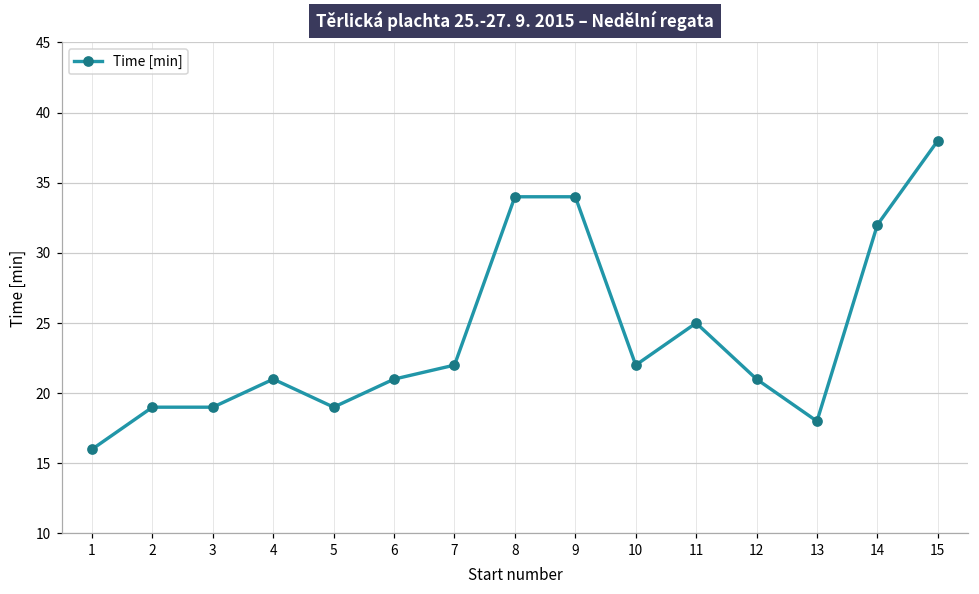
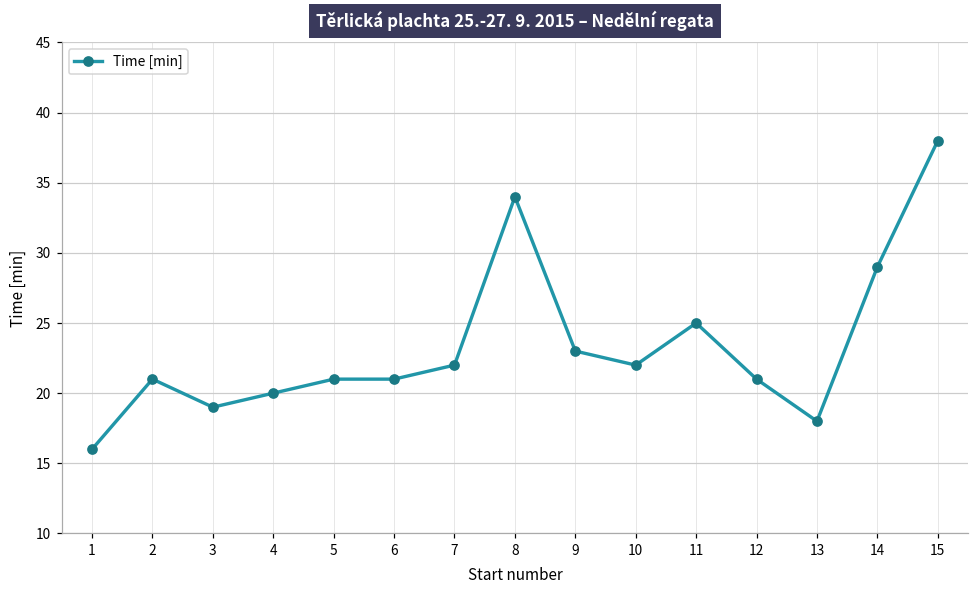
2: 19 -> 21
4: 21 -> 20
5: 19 -> 21
9: 34 -> 23
14: 32 -> 29
